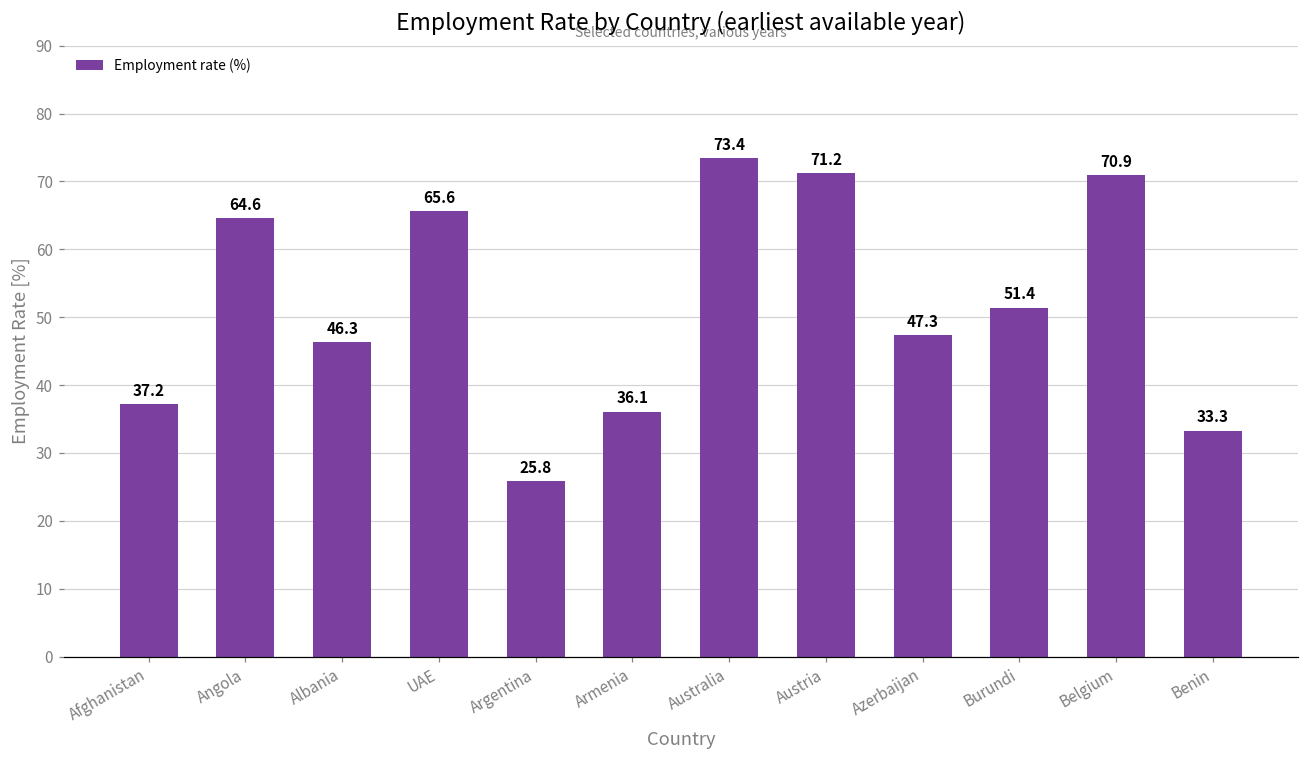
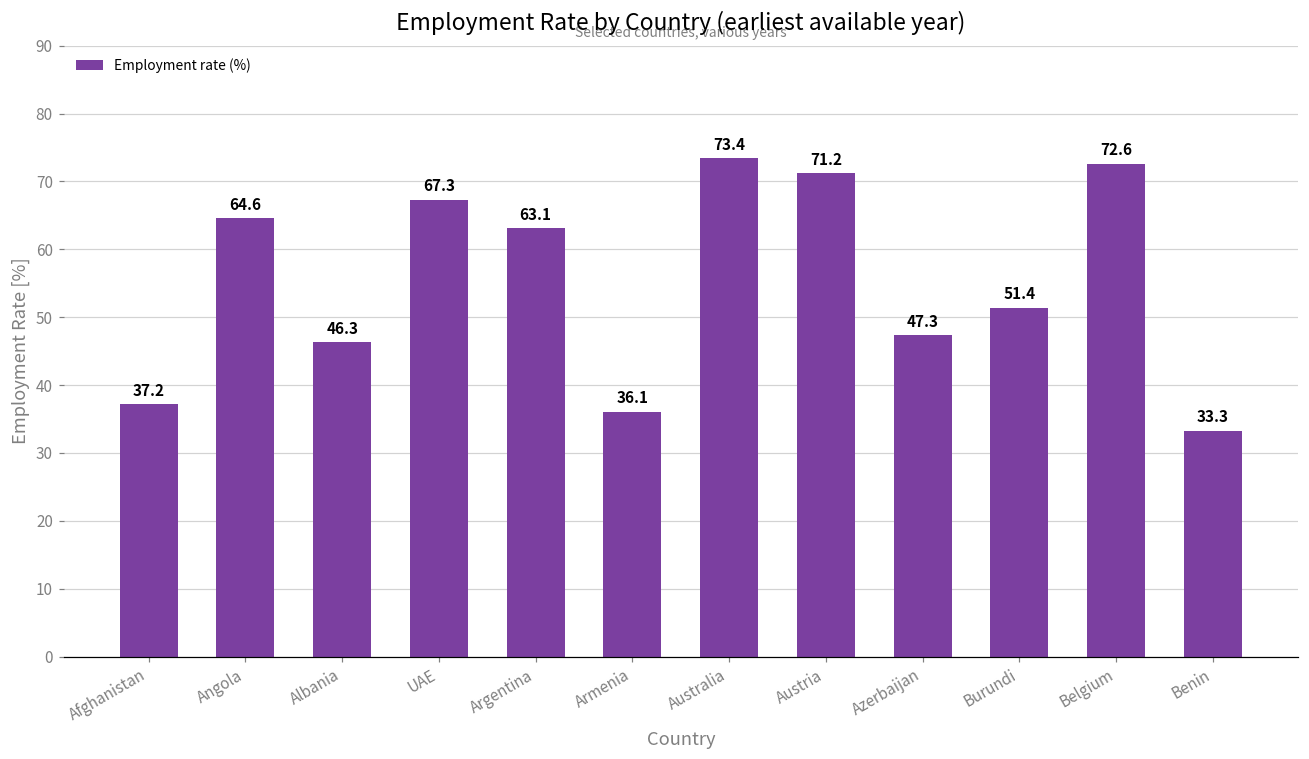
UAE: 65.6 -> 67.3
Argentina: 25.8 -> 63.1
Belgium: 70.9 -> 72.6
